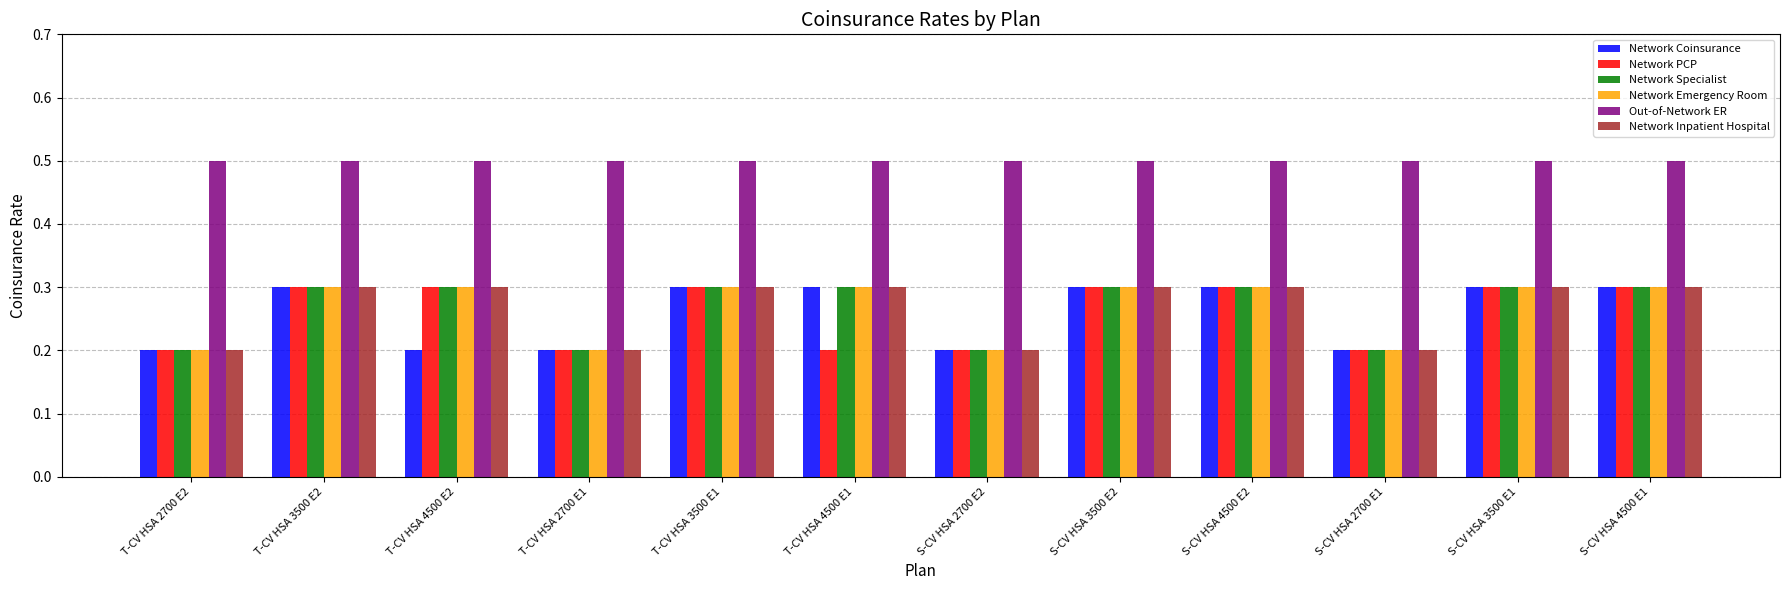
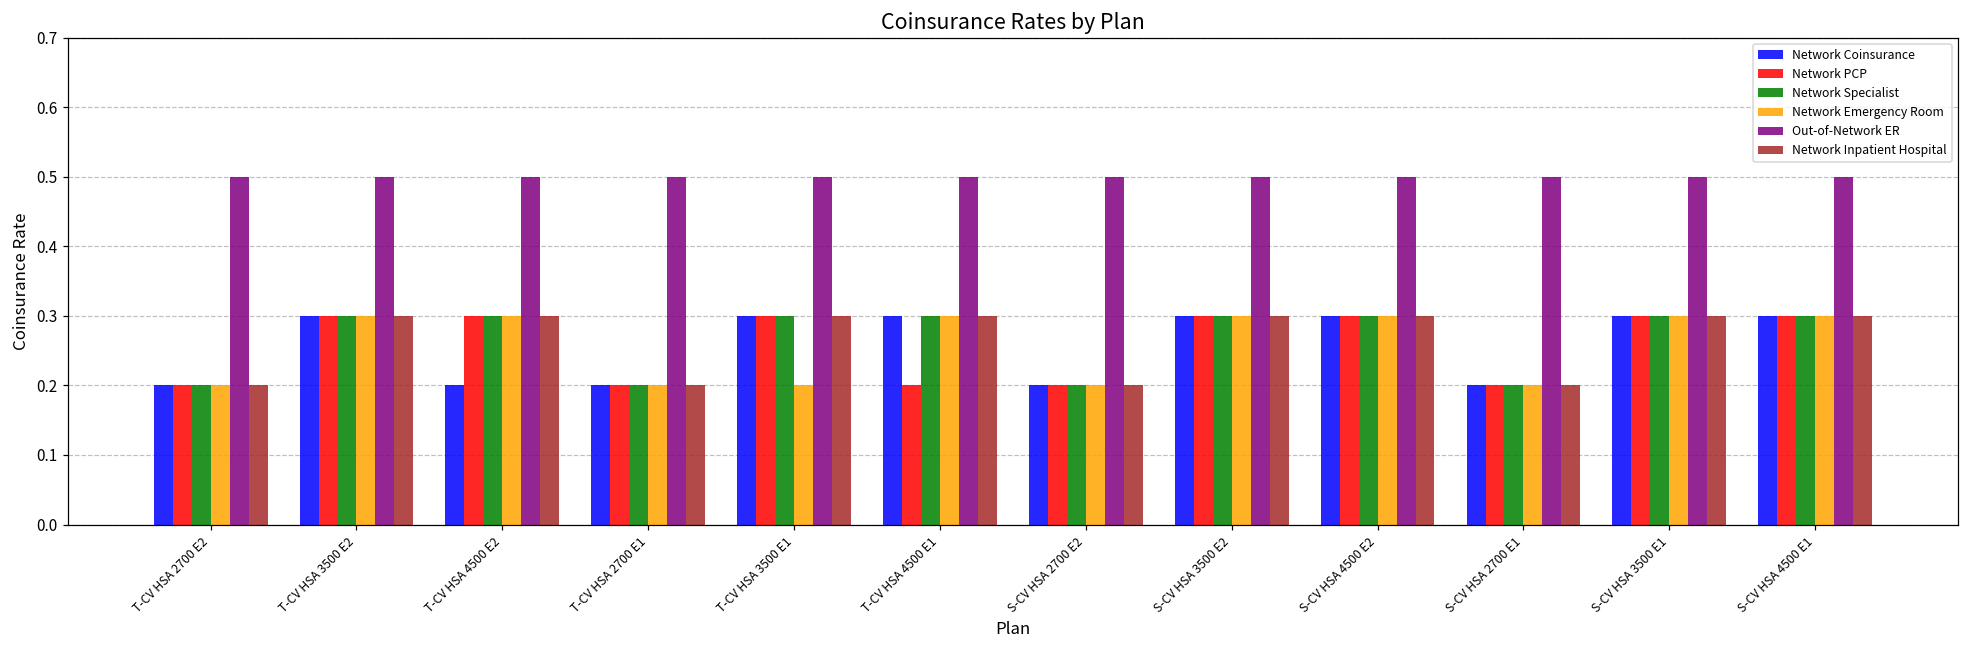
Network Emergency Room, T-CV HSA 3500 E1: 0.3 -> 0.2
